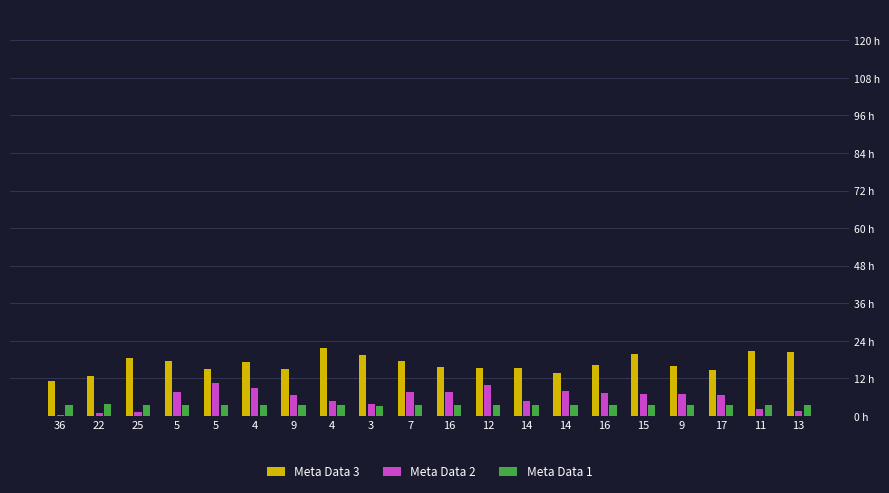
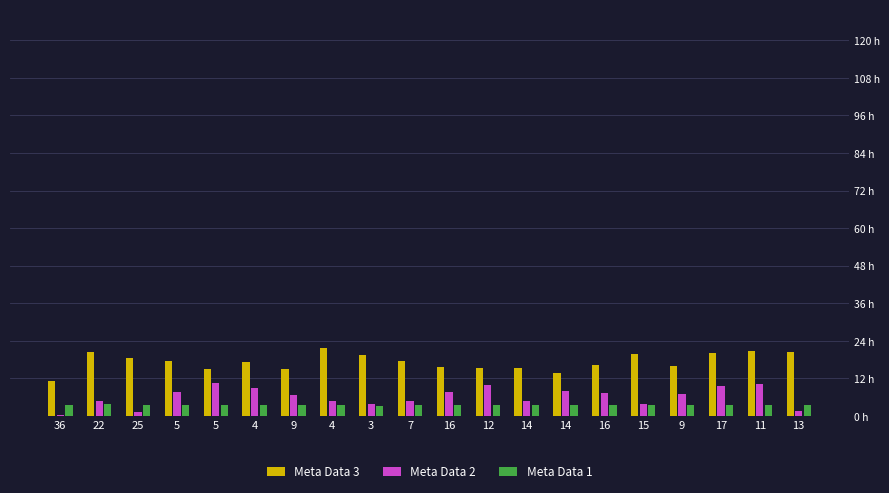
Meta Data 3, 22: 13 h -> 20 h
Meta Data 2, 22: 1 h -> 5 h
Meta Data 2, 7: 8 h -> 5 h
Meta Data 2, 15: 7 h -> 4 h
Meta Data 3, 17: 15 h -> 20 h
Meta Data 2, 17: 7 h -> 9 h
Meta Data 2, 11: 2 h -> 10 h
